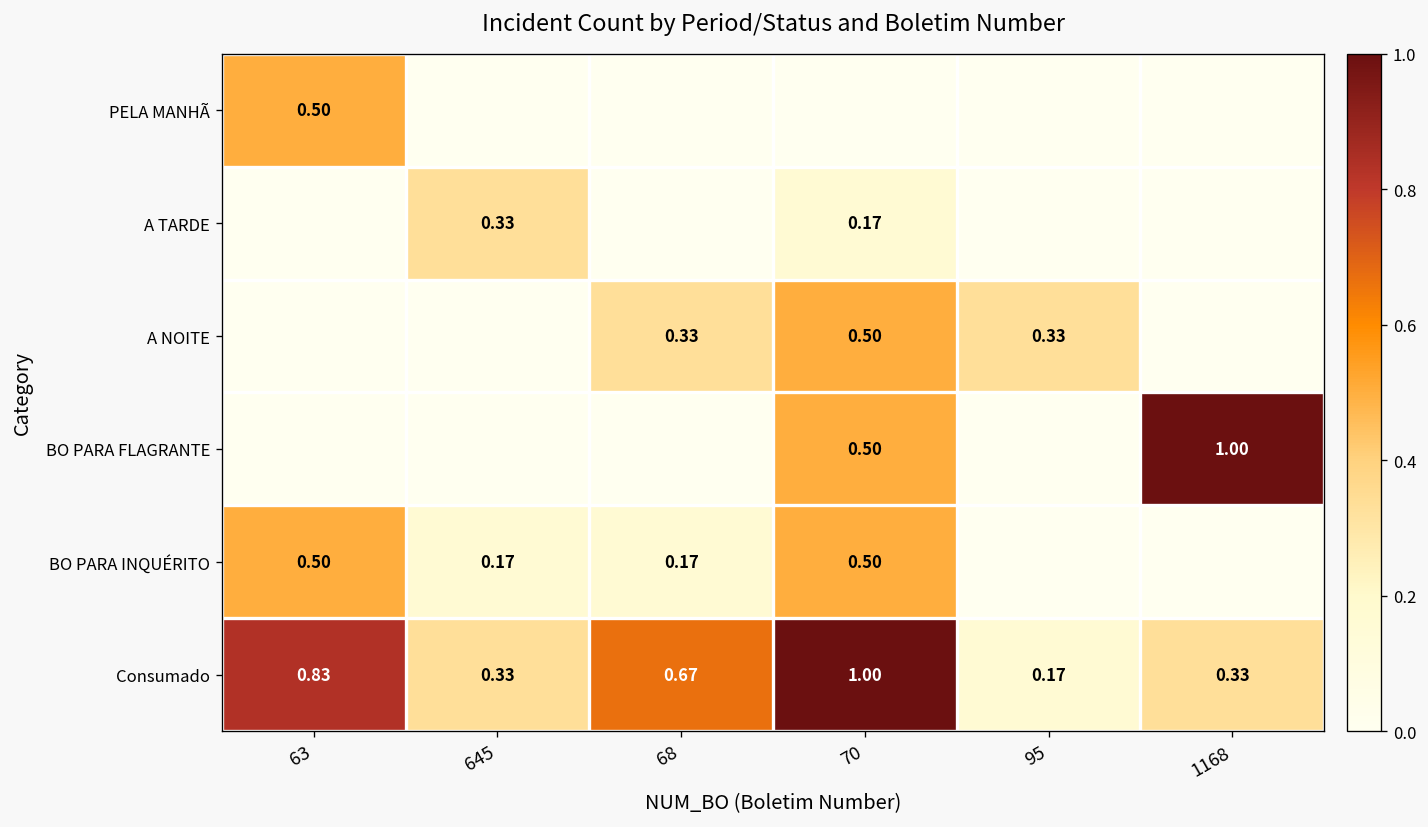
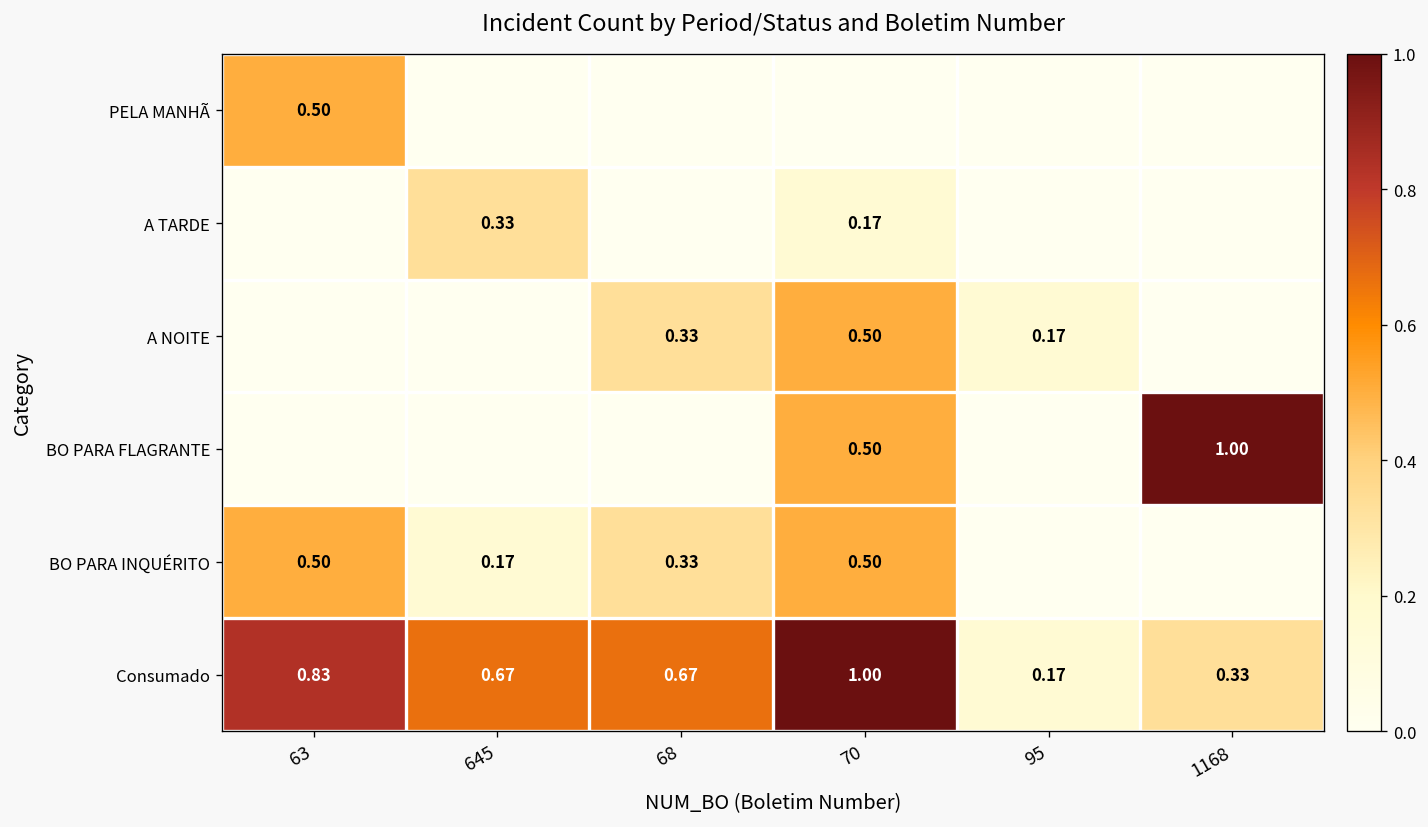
A NOITE, 95: 0.33 -> 0.17
BO PARA INQUÉRITO, 68: 0.17 -> 0.33
Consumado, 645: 0.33 -> 0.67
